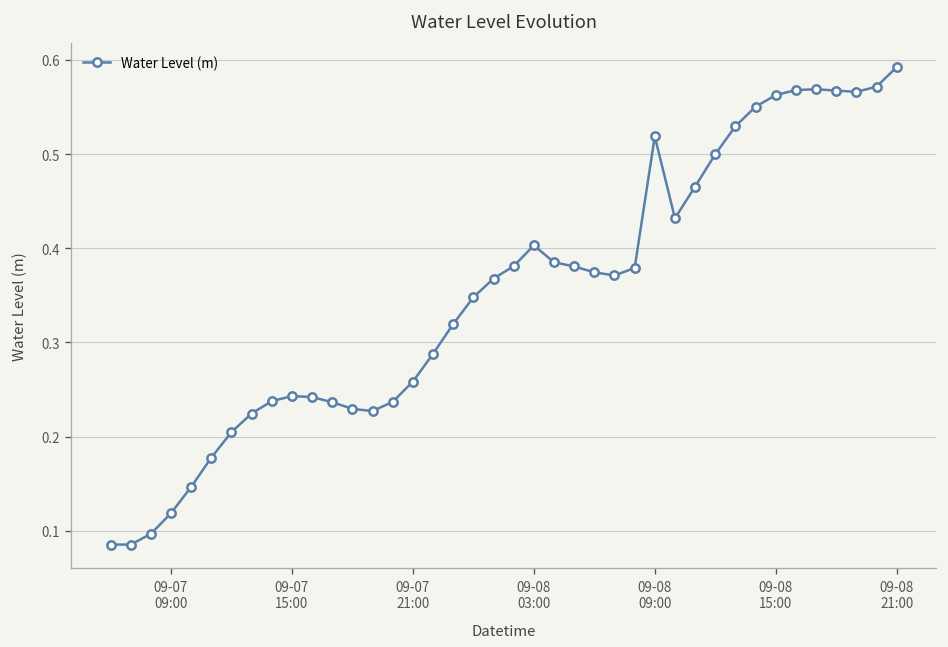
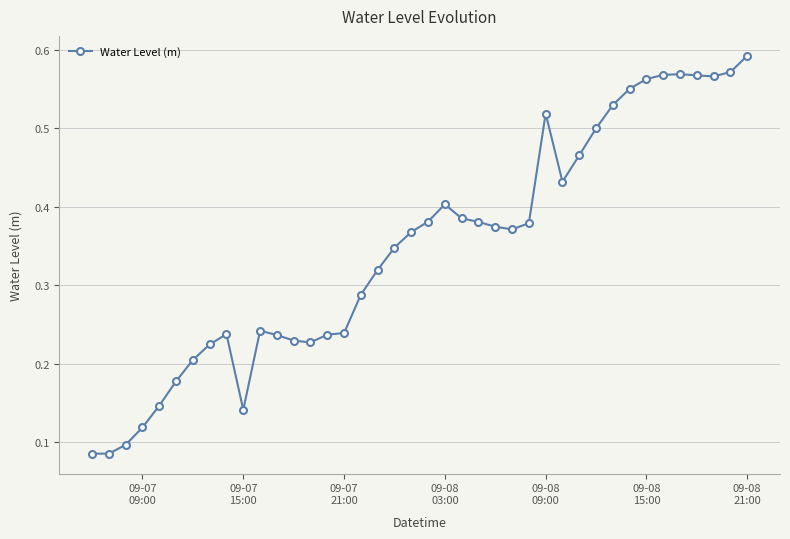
09-07 15:00: 0.24 -> 0.14
09-07 21:00: 0.26 -> 0.24
